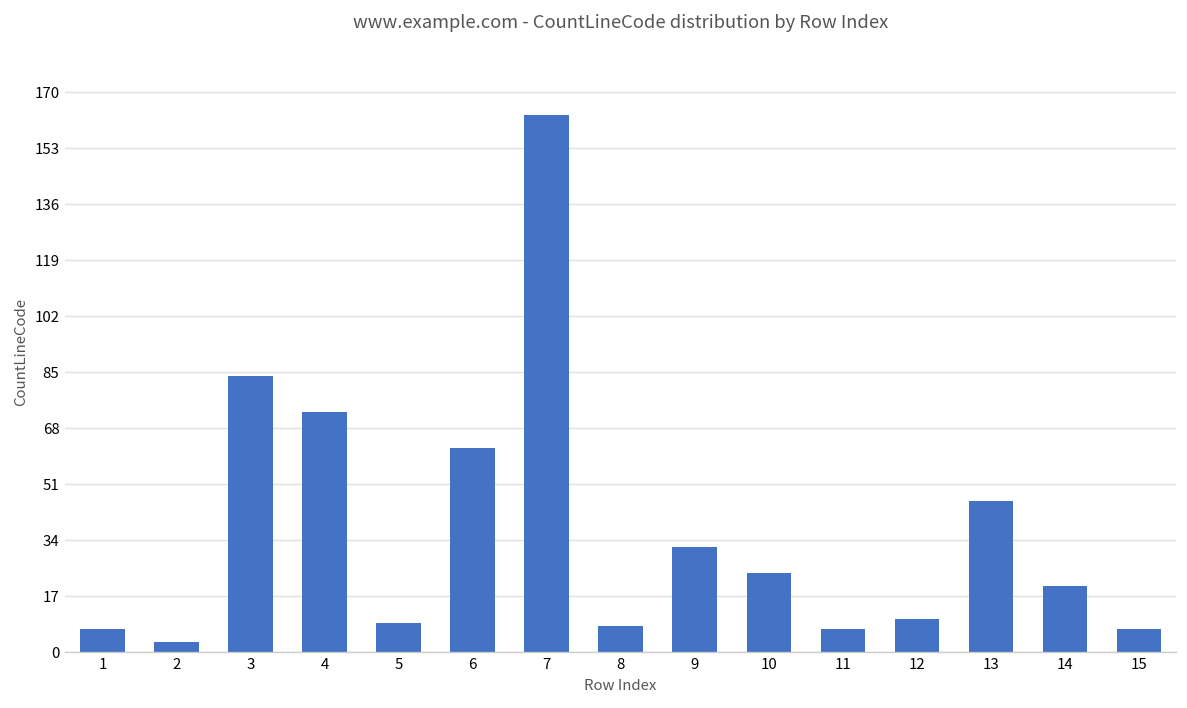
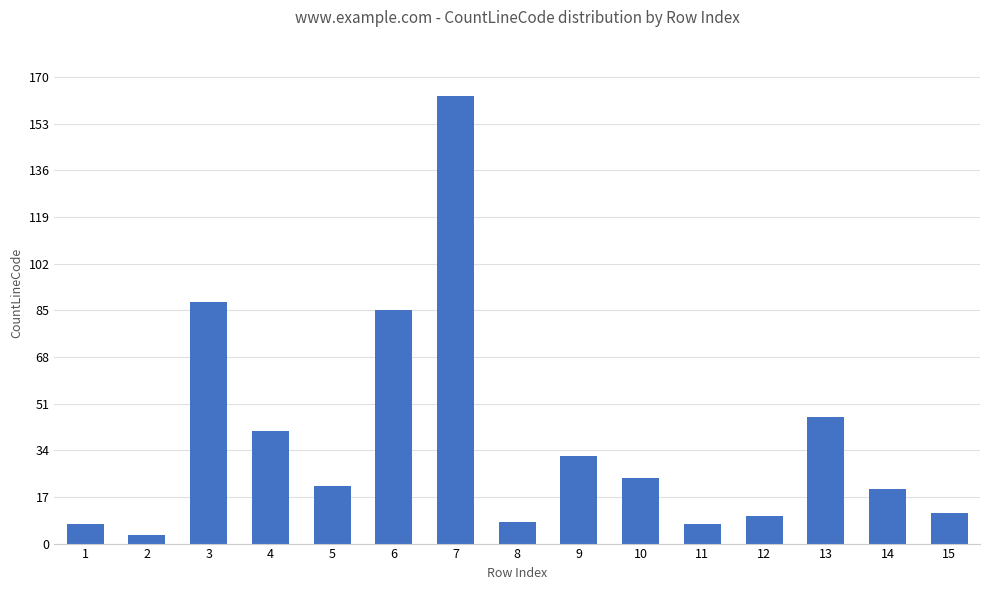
3: 84 -> 88
4: 73 -> 41
5: 9 -> 21
6: 62 -> 85
15: 7 -> 11
